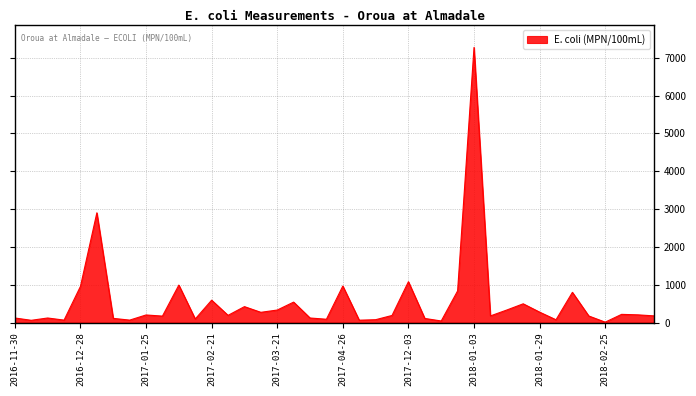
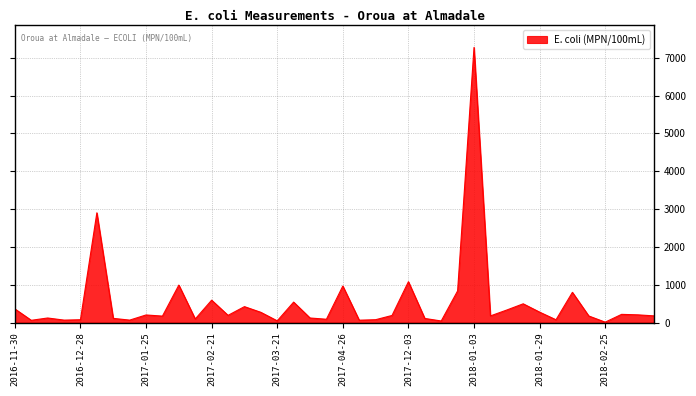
2016-11-30: 100 -> 400
2016-12-28: 1000 -> 100
2017-03-21: 300 -> 0
